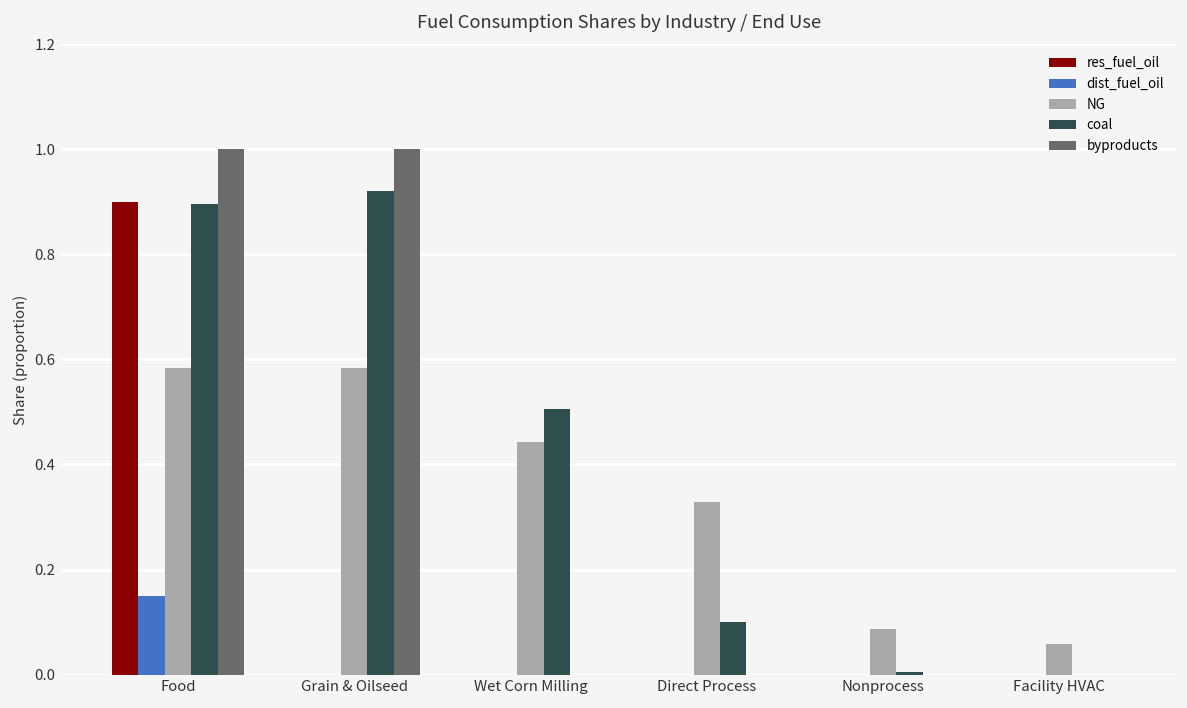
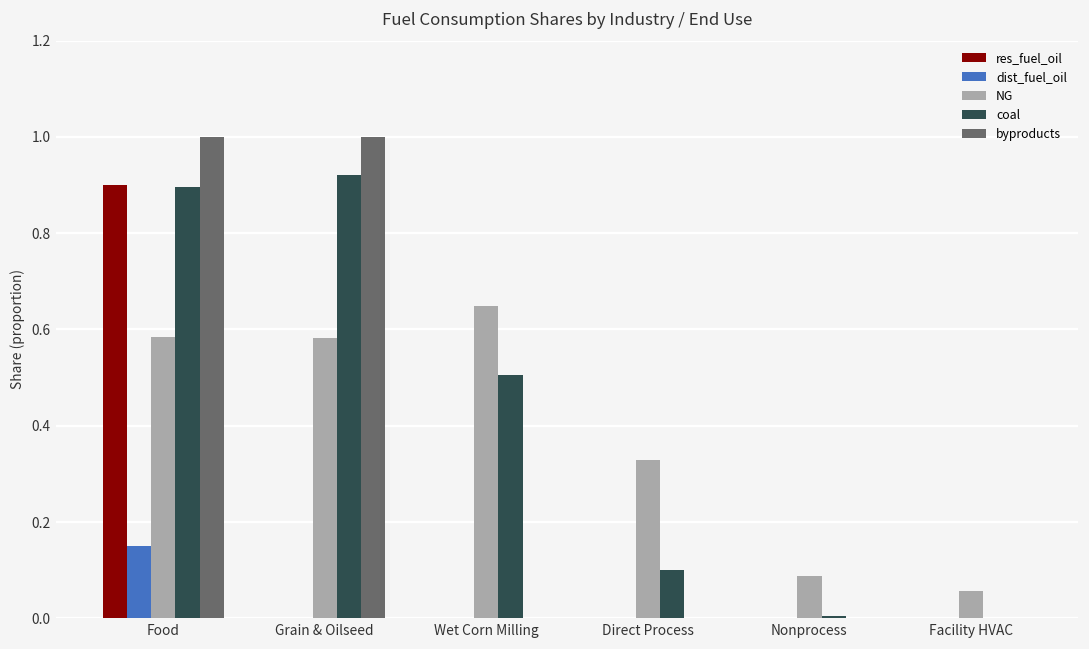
NG, Wet Corn Milling: 0.44 -> 0.65
